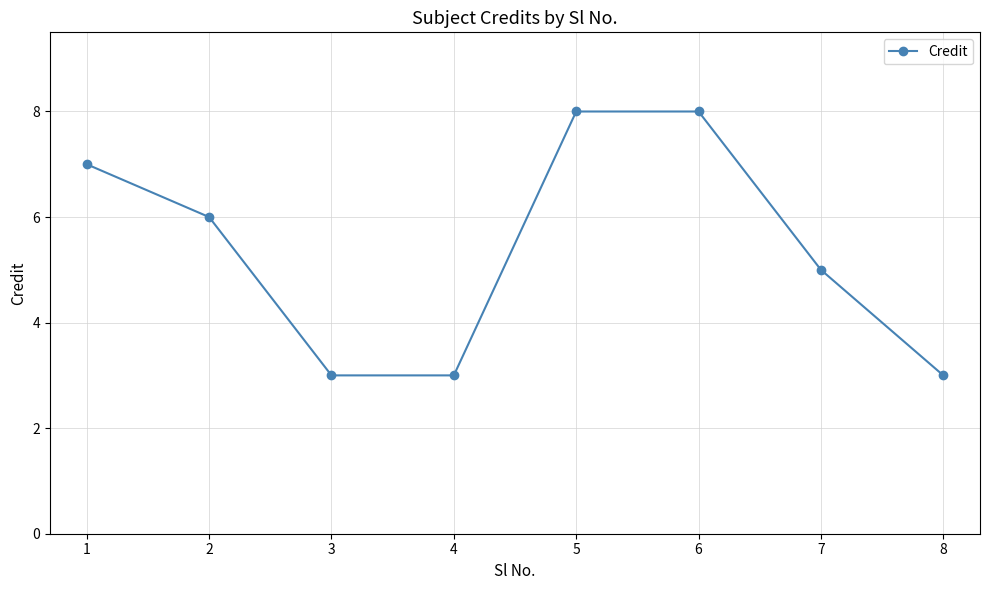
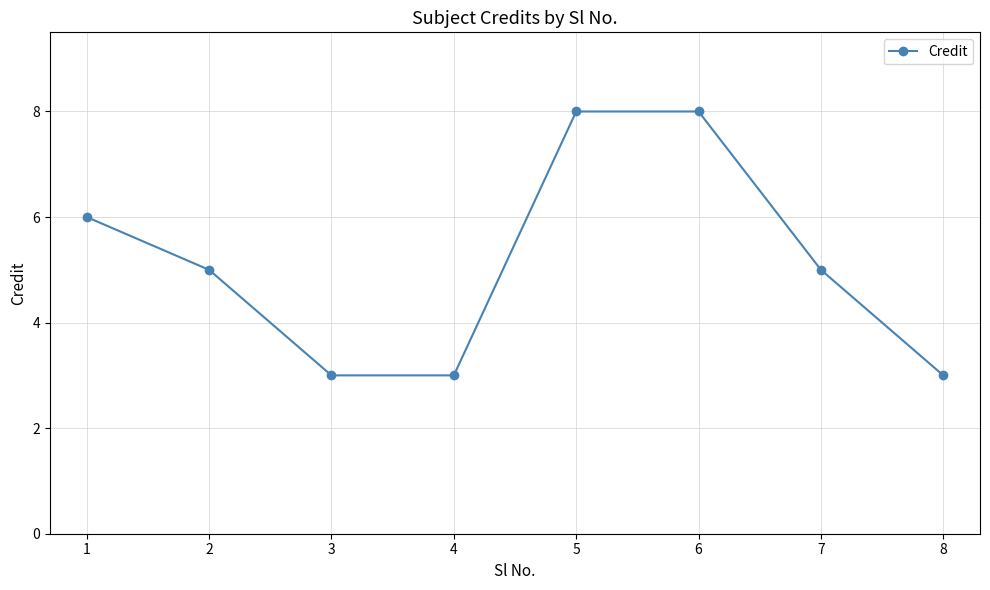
1: 7 -> 6
2: 6 -> 5
